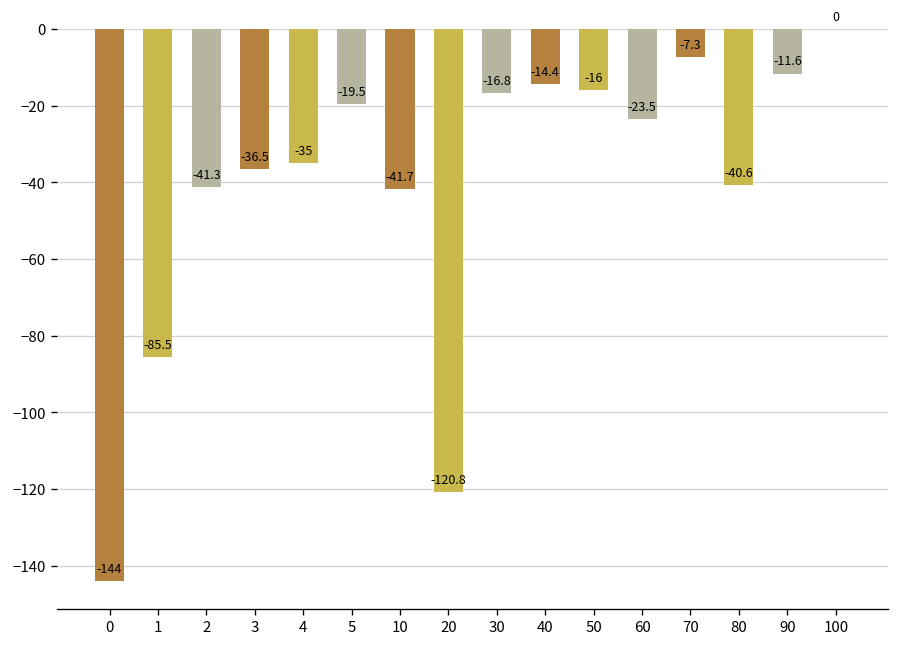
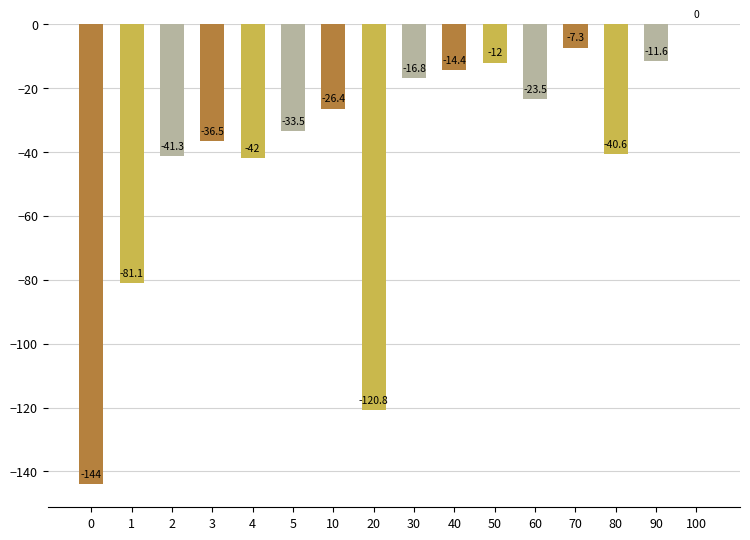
1: -85.5 -> -81.1
4: -35 -> -42
5: -19.5 -> -33.5
10: -41.7 -> -26.4
50: -16 -> -12
